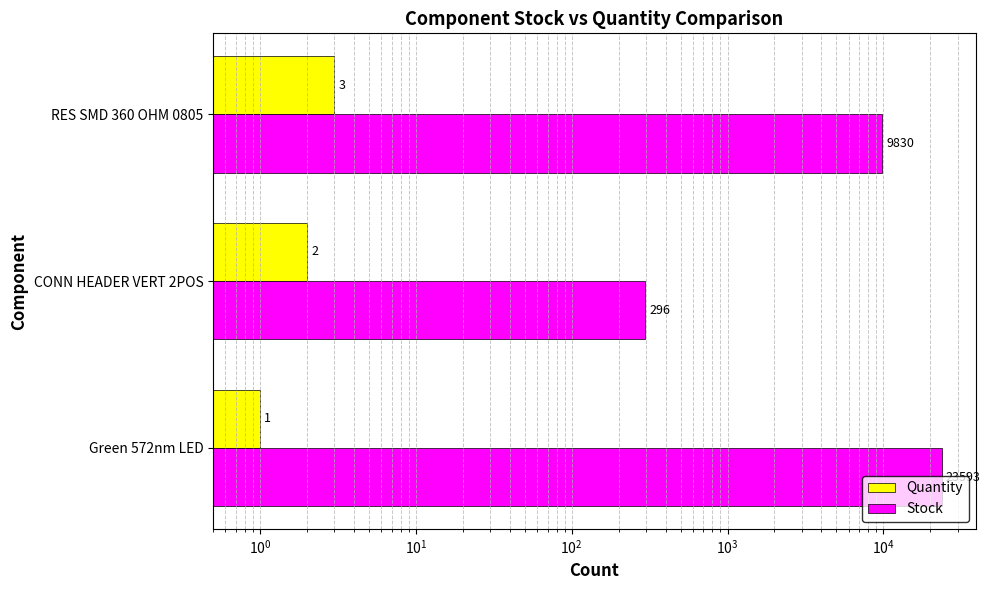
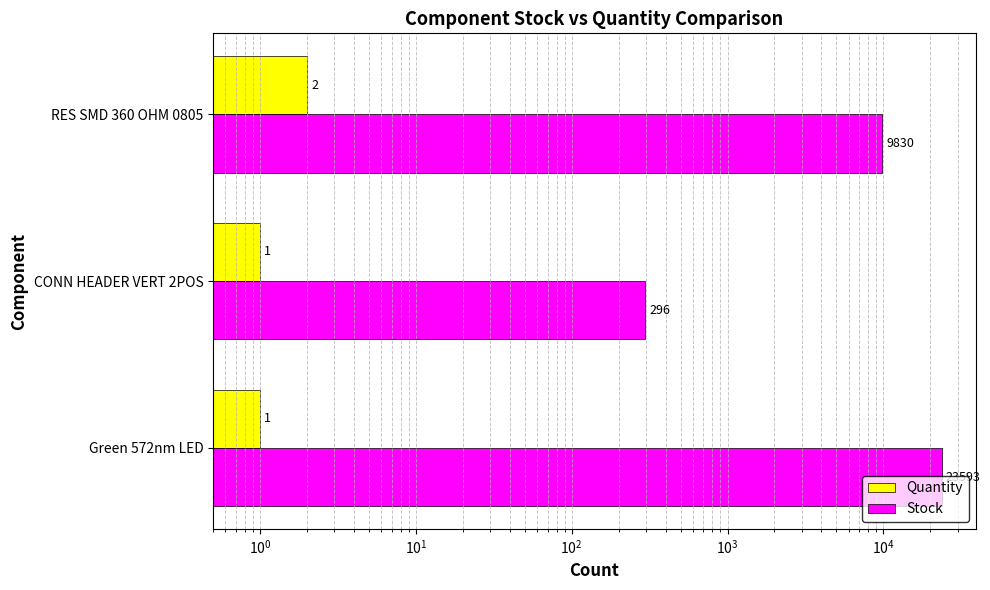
Quantity, RES SMD 360 OHM 0805: 3 -> 2
Quantity, CONN HEADER VERT 2POS: 2 -> 1
